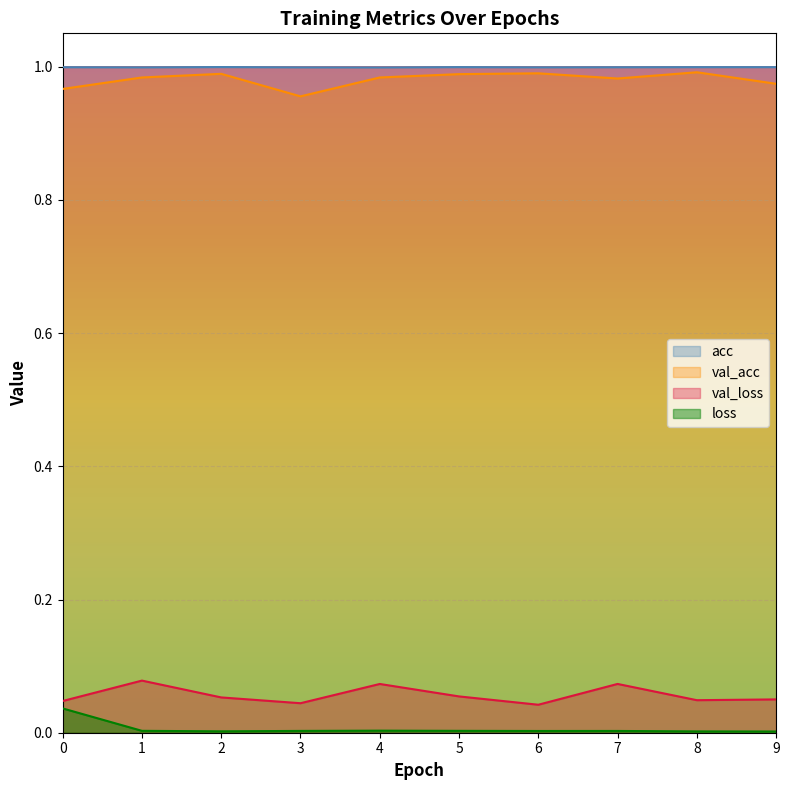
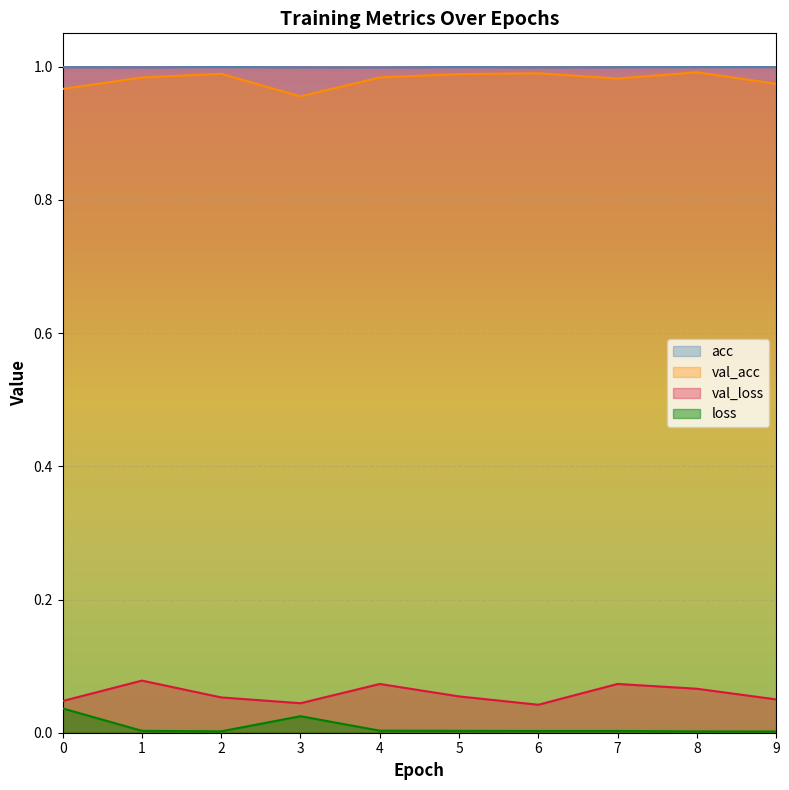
loss, 3: 0.00 -> 0.02
val_loss, 8: 0.05 -> 0.07
